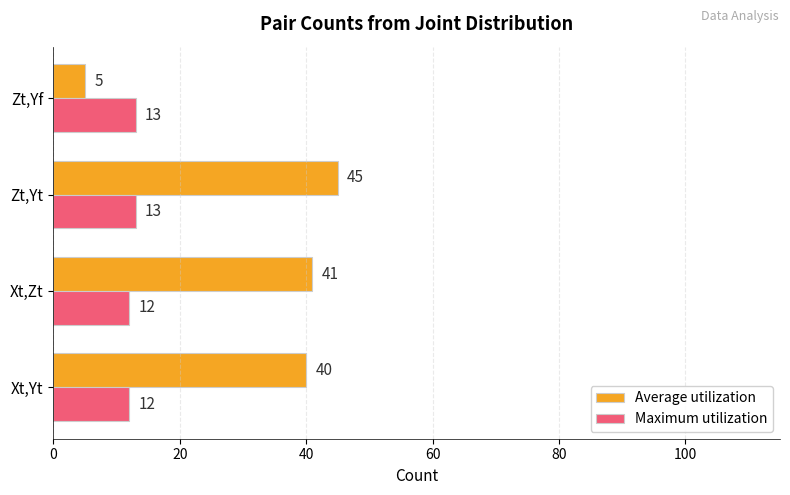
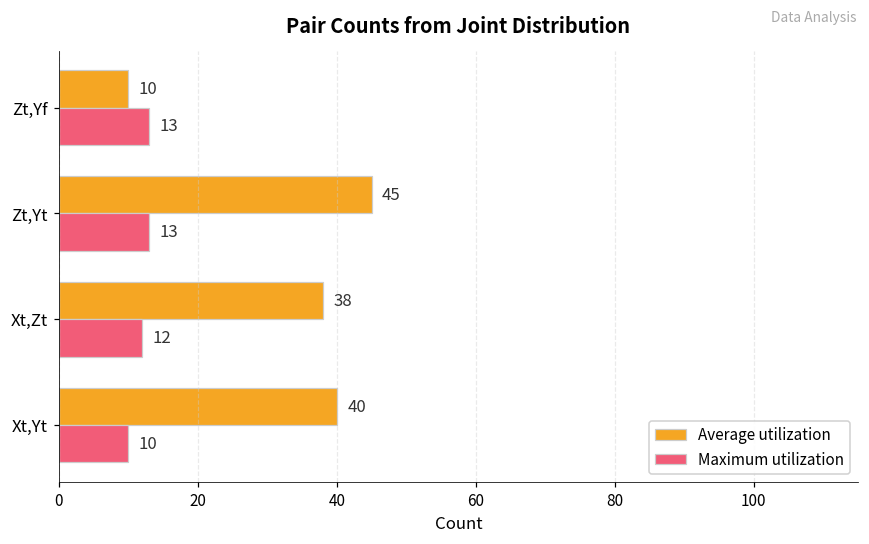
Average utilization, Zt,Yf: 5 -> 10
Average utilization, Xt,Zt: 41 -> 38
Maximum utilization, Xt,Yt: 12 -> 10
